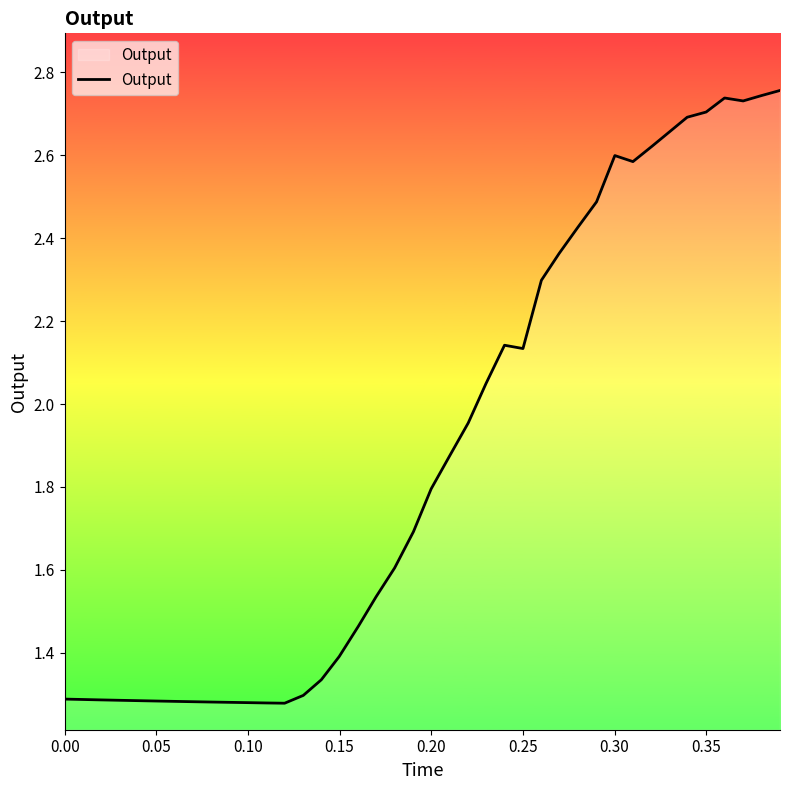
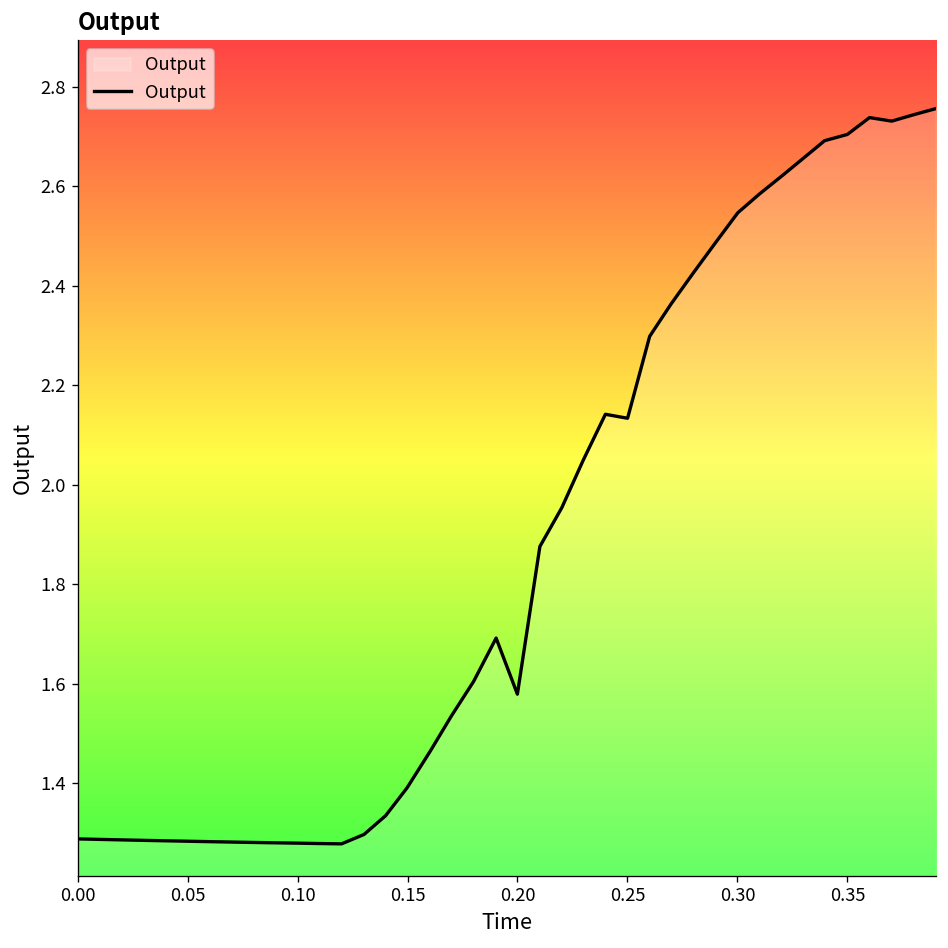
0.20: 1.80 -> 1.58
0.30: 2.60 -> 2.55
